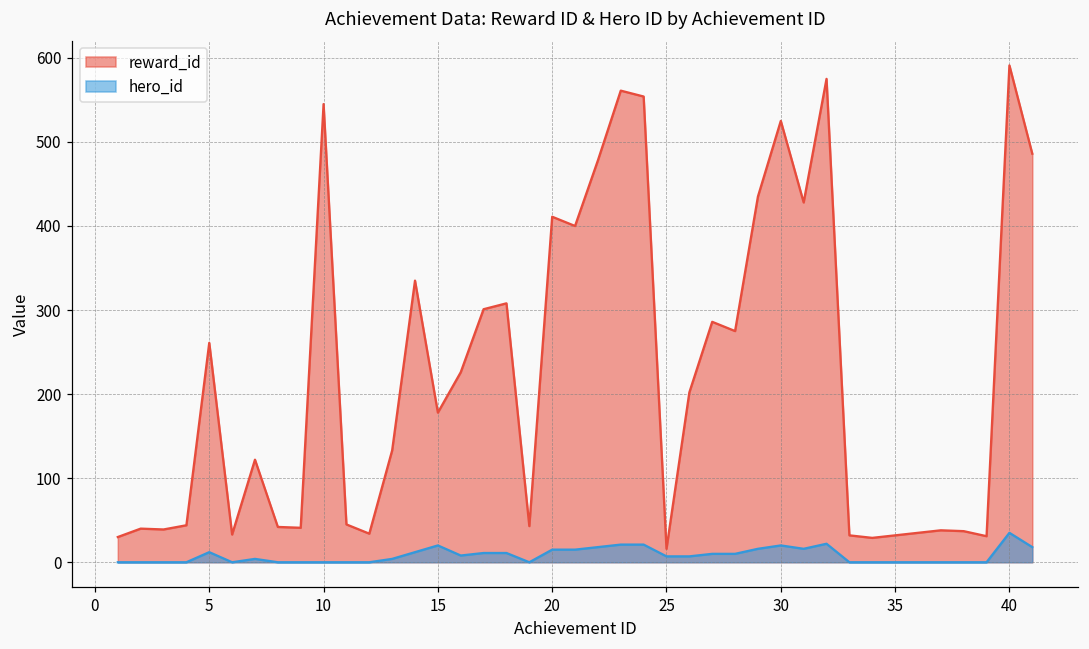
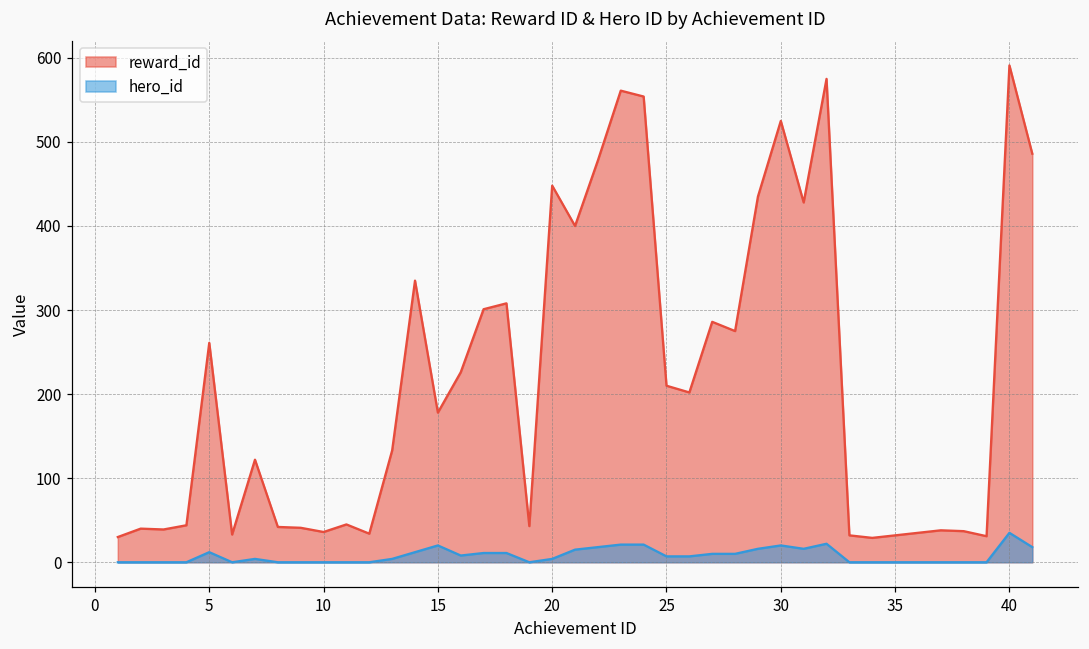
reward_id, 10: 550 -> 40
reward_id, 20: 410 -> 450
hero_id, 20: 20 -> 0
reward_id, 25: 20 -> 210
